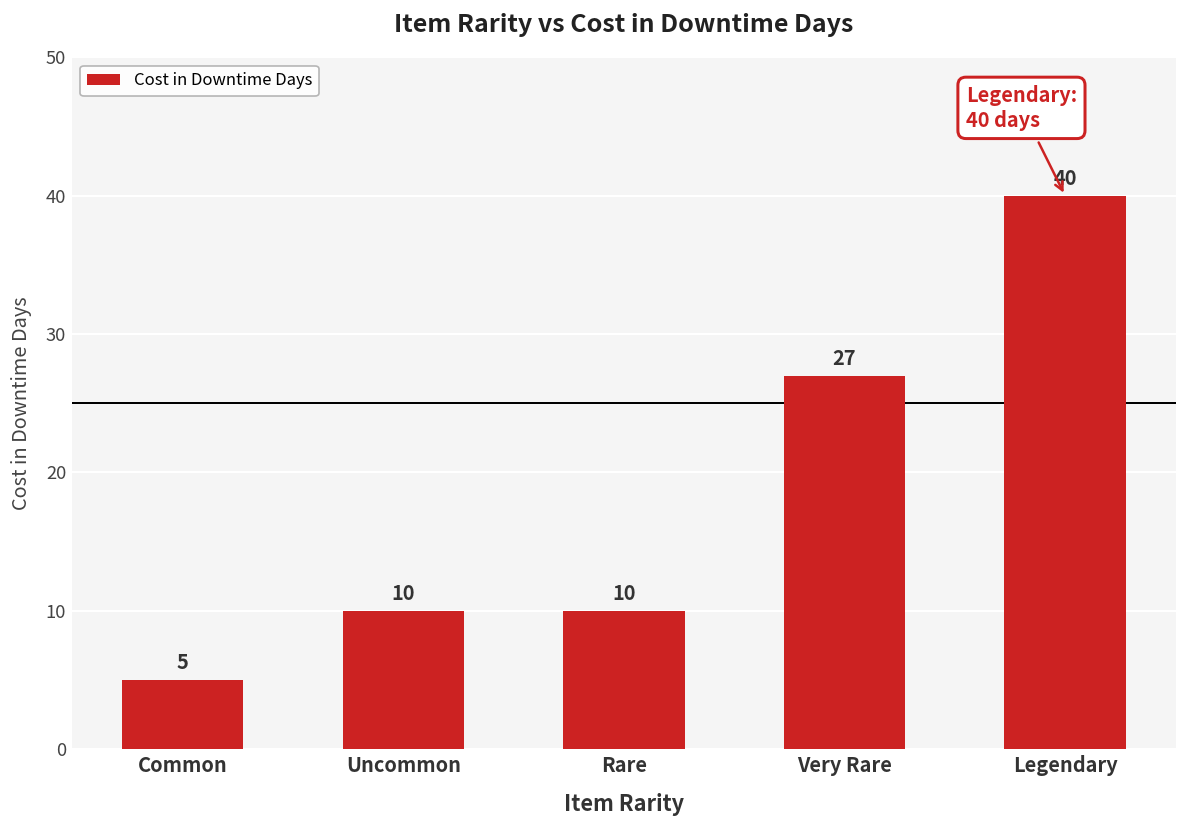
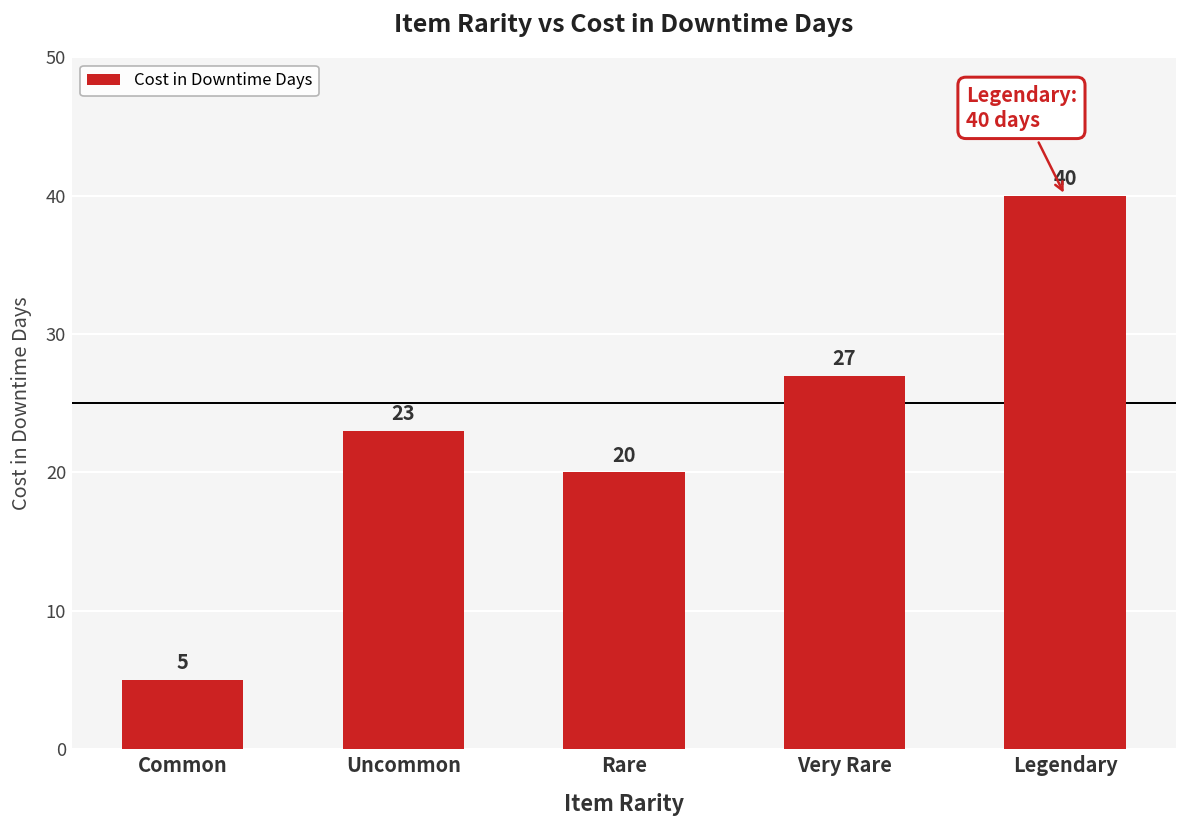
Uncommon: 10 -> 23
Rare: 10 -> 20
